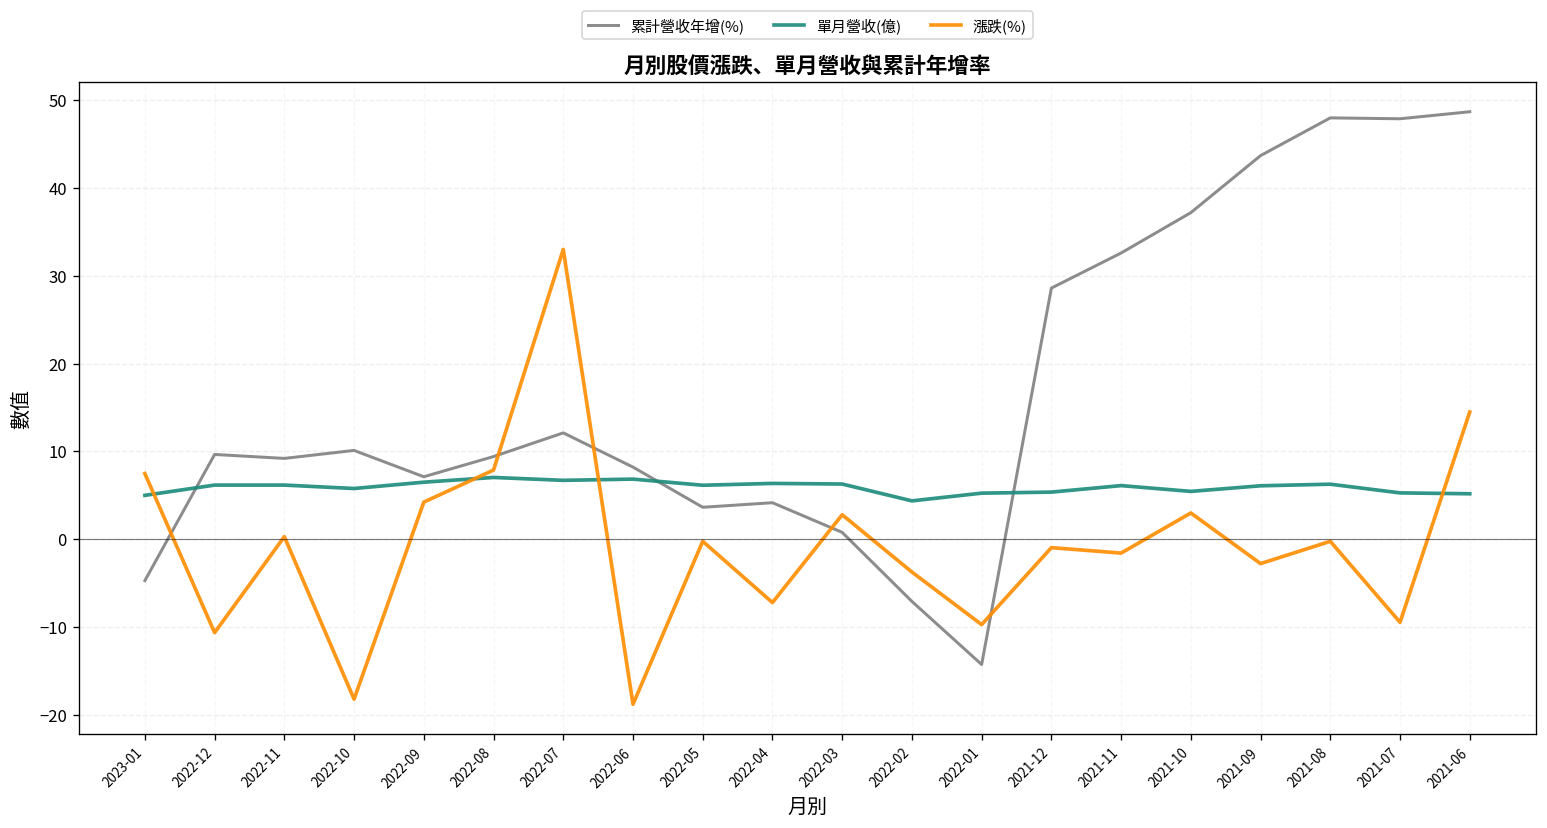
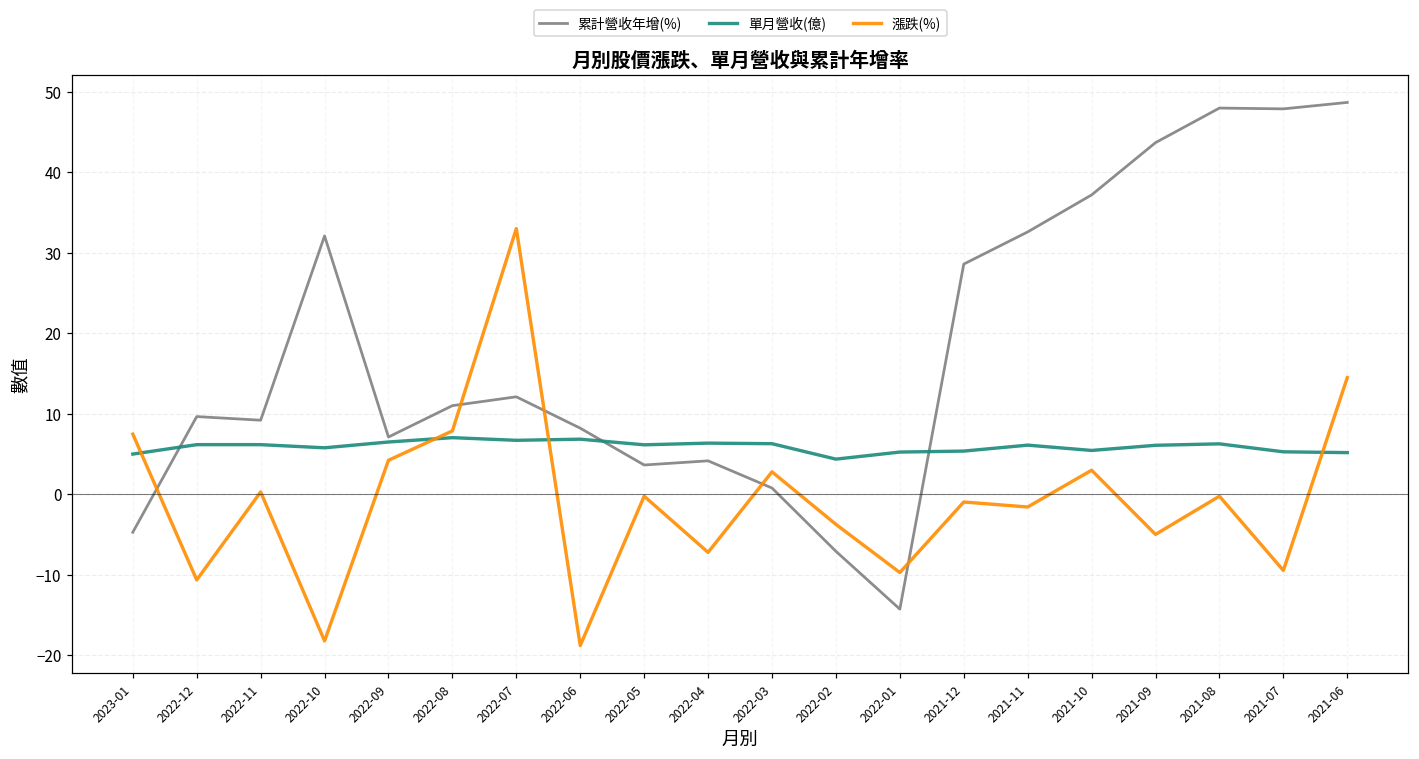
累計營收年增(%), 2022-10: 10 -> 32
累計營收年增(%), 2022-08: 9 -> 11
漲跌(%), 2021-09: -3 -> -5
